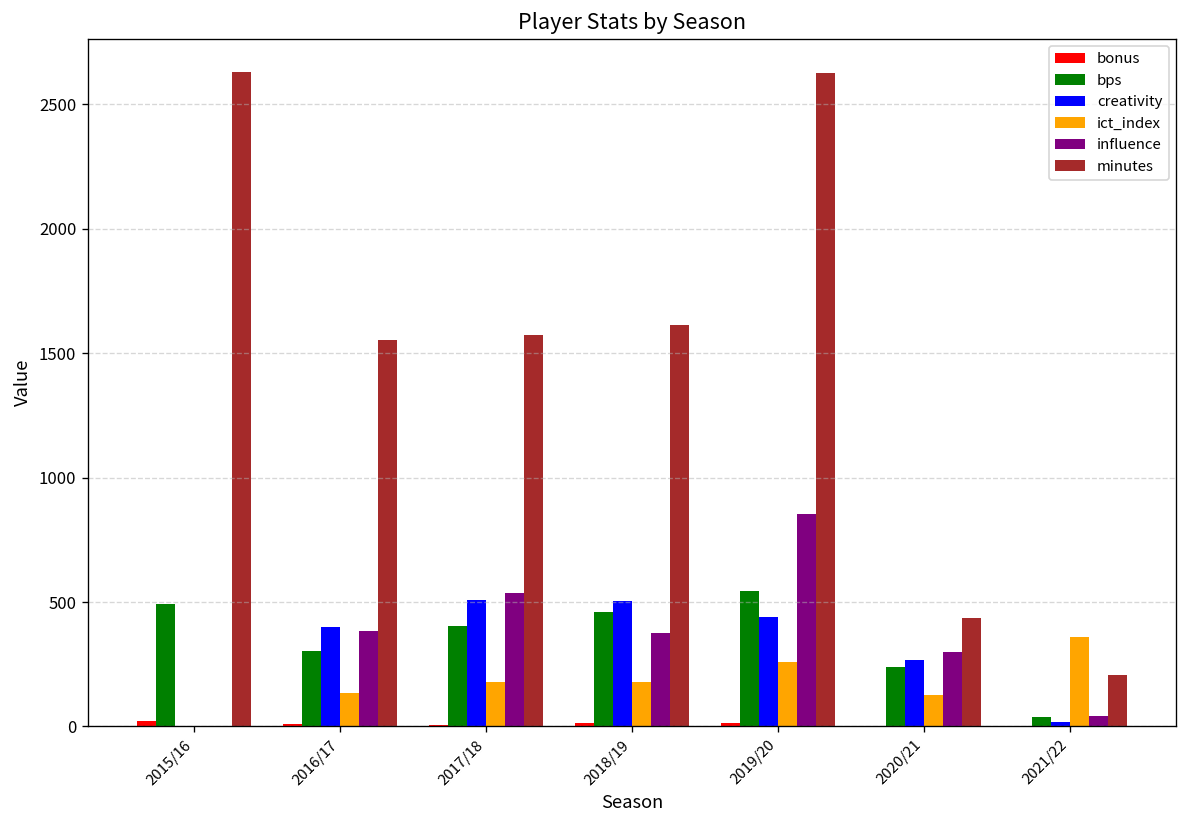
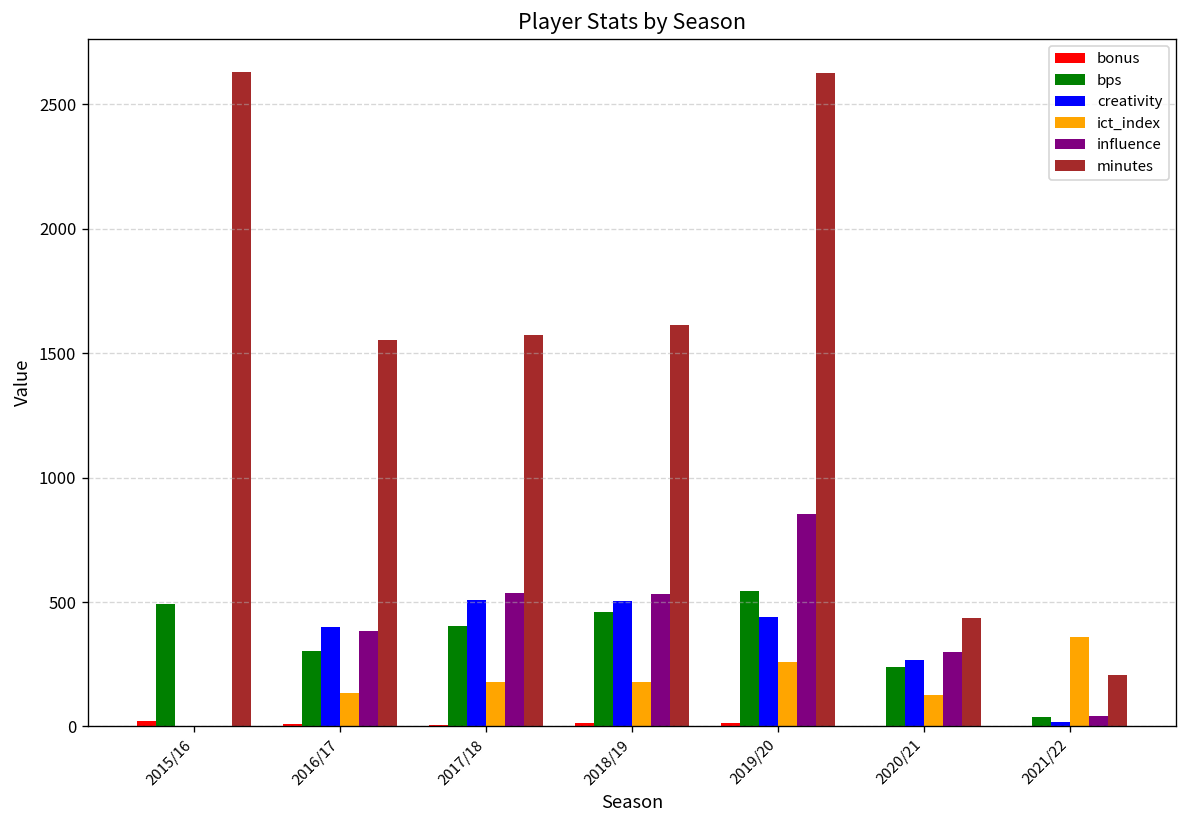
influence, 2018/19: 370 -> 530
